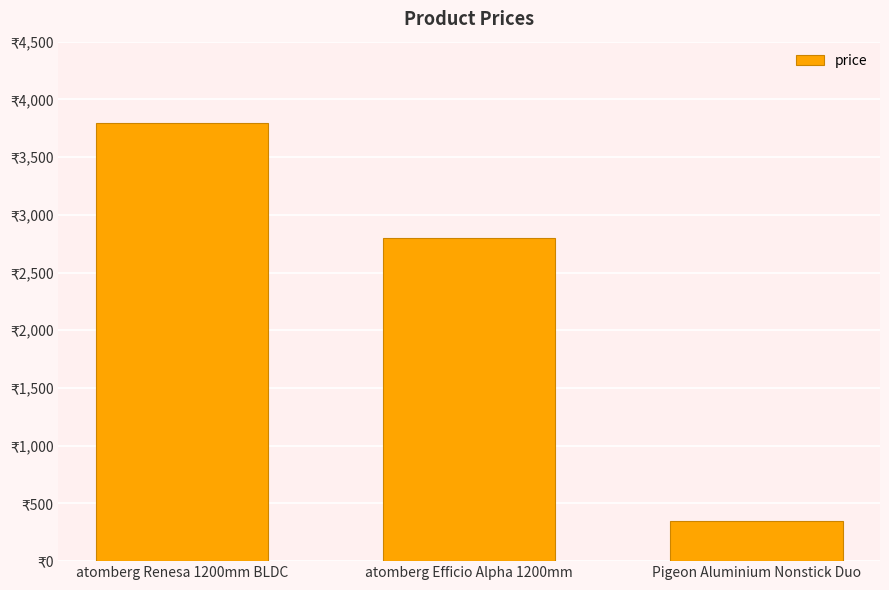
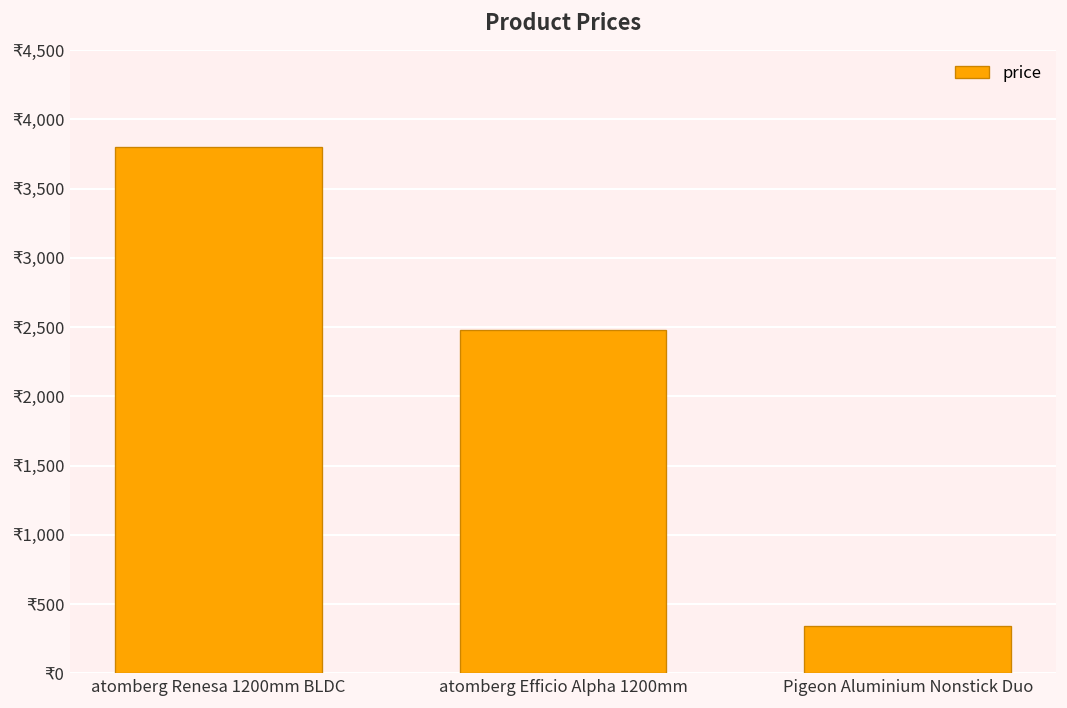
atomberg Efficio Alpha 1200mm: ₹2,800 -> ₹2,480
